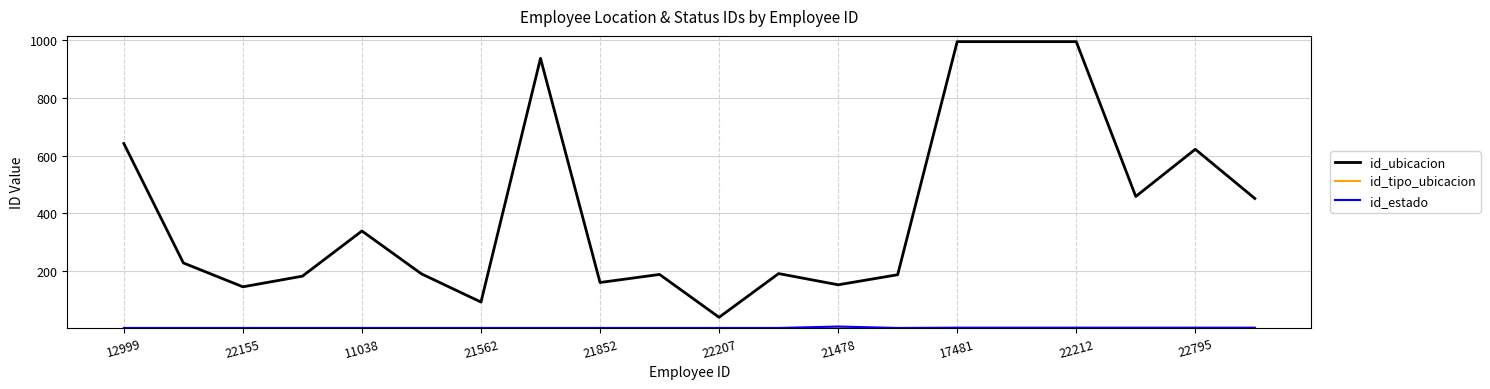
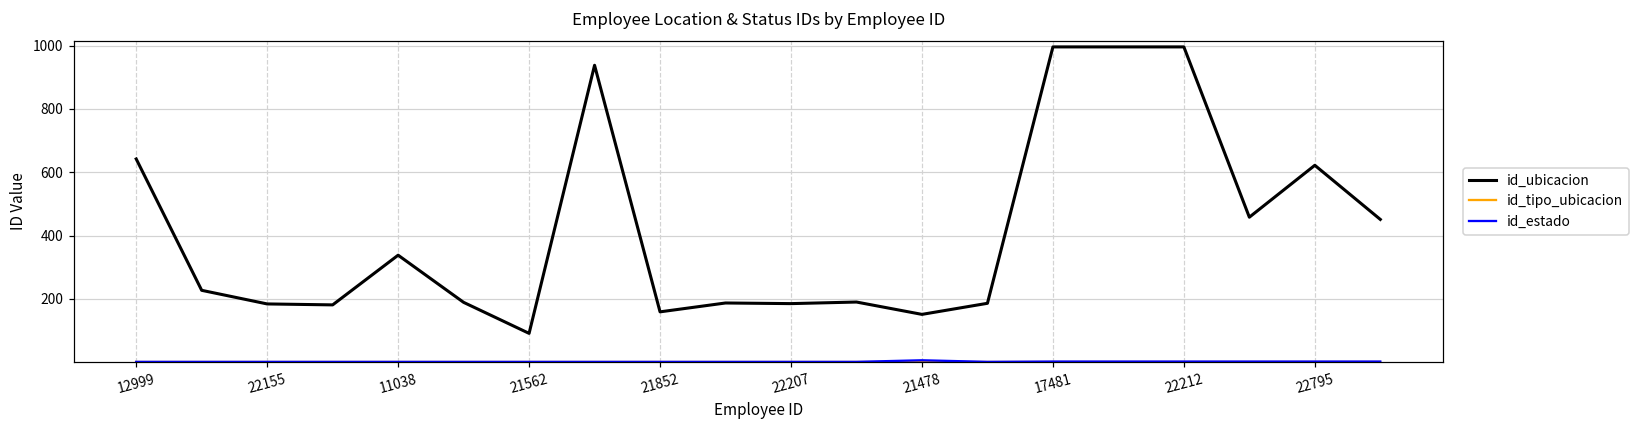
id_ubicacion, 22155: 140 -> 180
id_ubicacion, 22207: 40 -> 190
